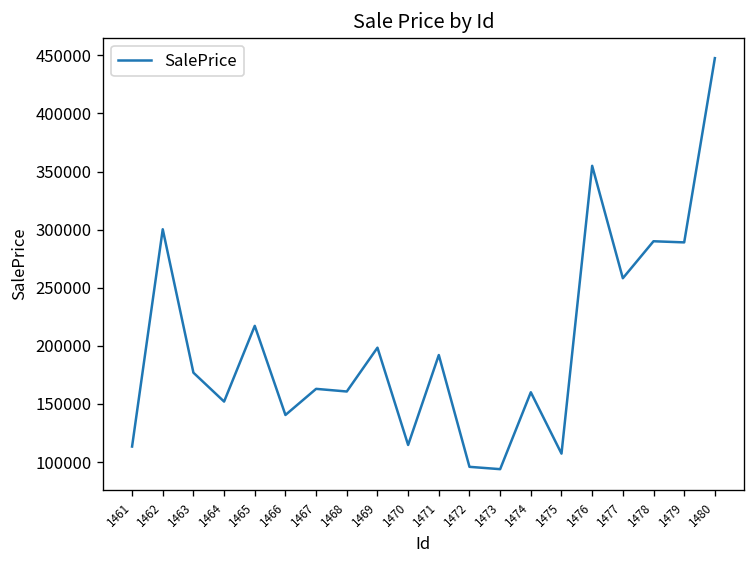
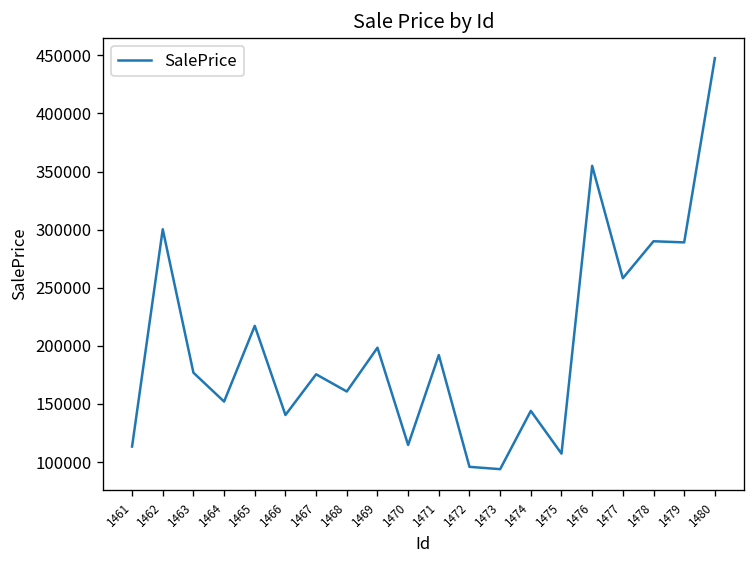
1467: 160000 -> 180000
1474: 160000 -> 140000
